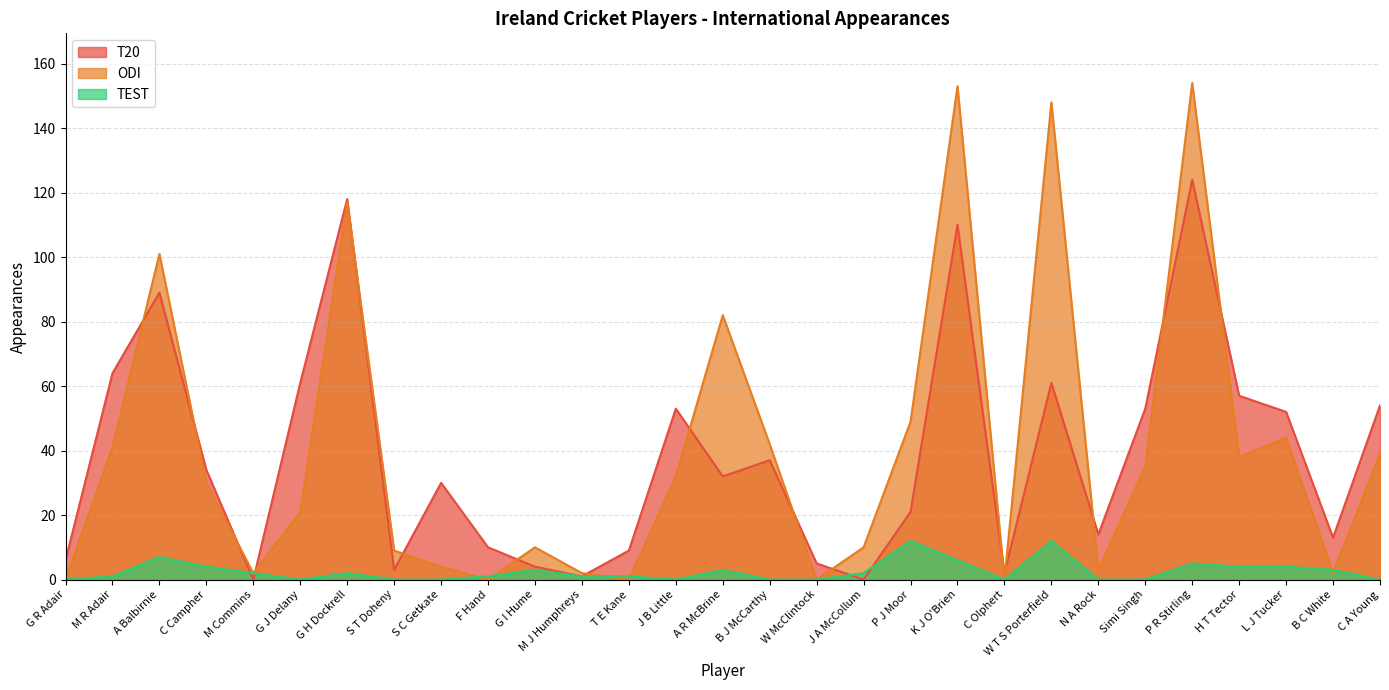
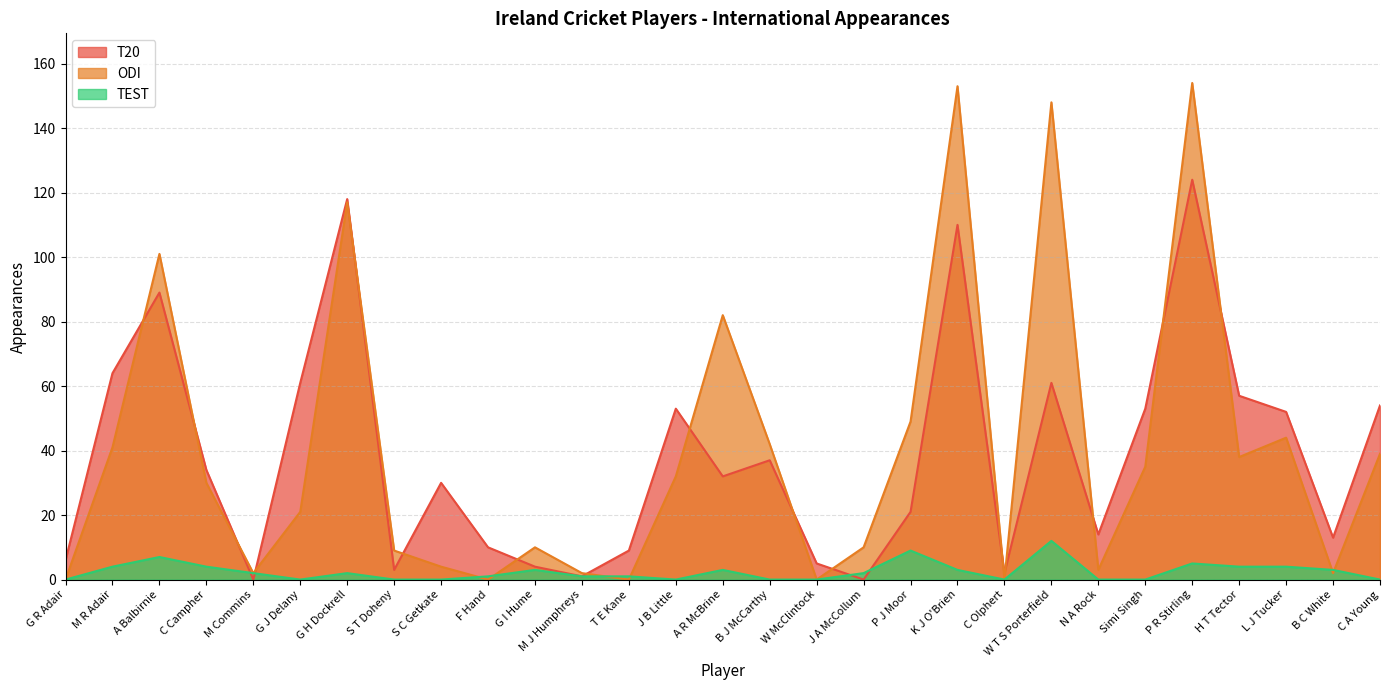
TEST, M R Adair: 1 -> 4
TEST, P J Moor: 12 -> 9
TEST, K J O'Brien: 6 -> 3
